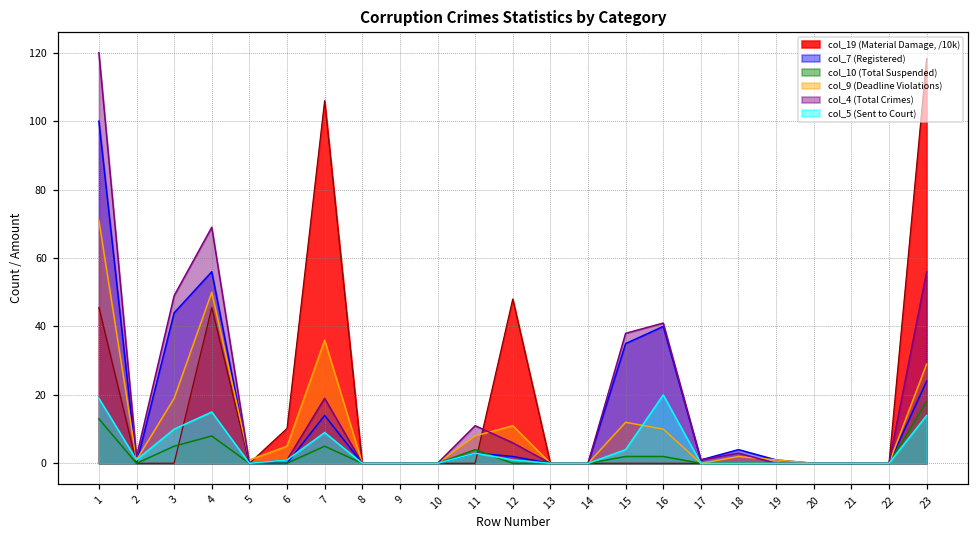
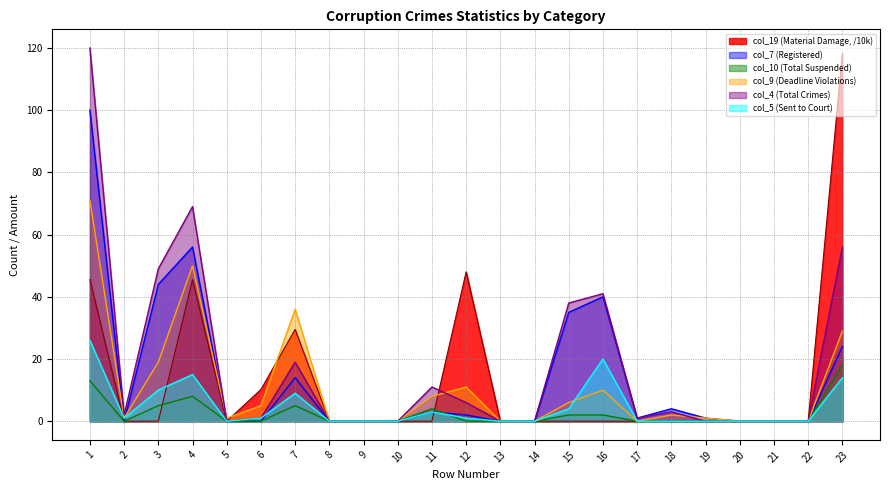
col_5 (Sent to Court), 1: 19 -> 26
col_19 (Material Damage, /10k), 7: 106 -> 30
col_9 (Deadline Violations), 15: 12 -> 6
